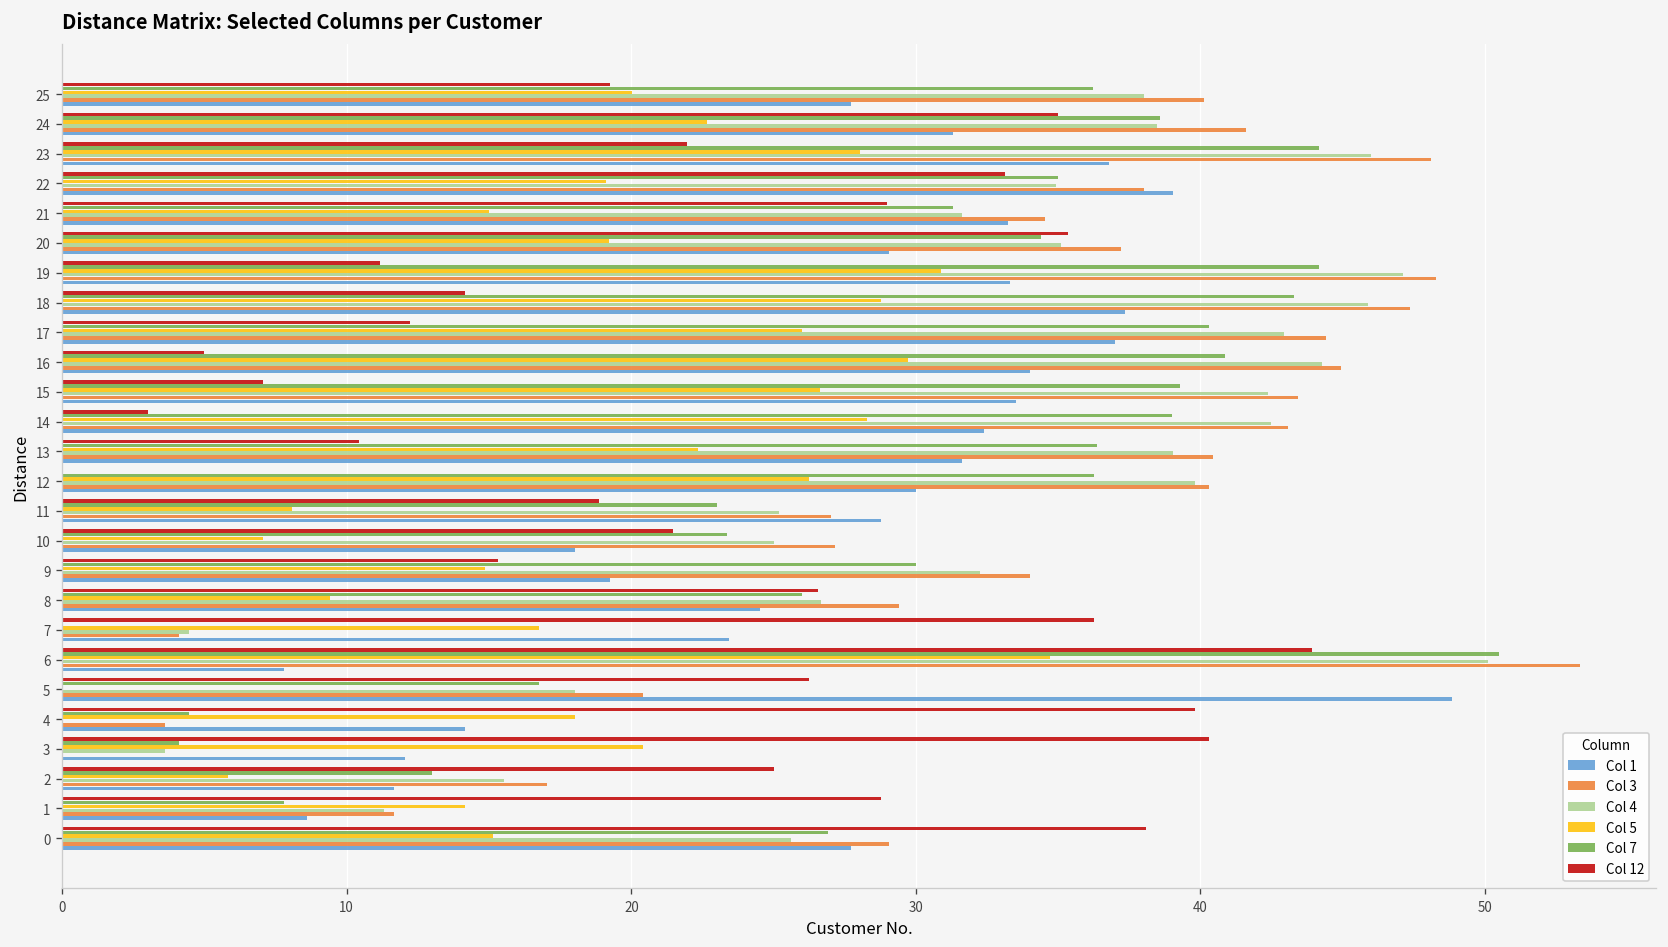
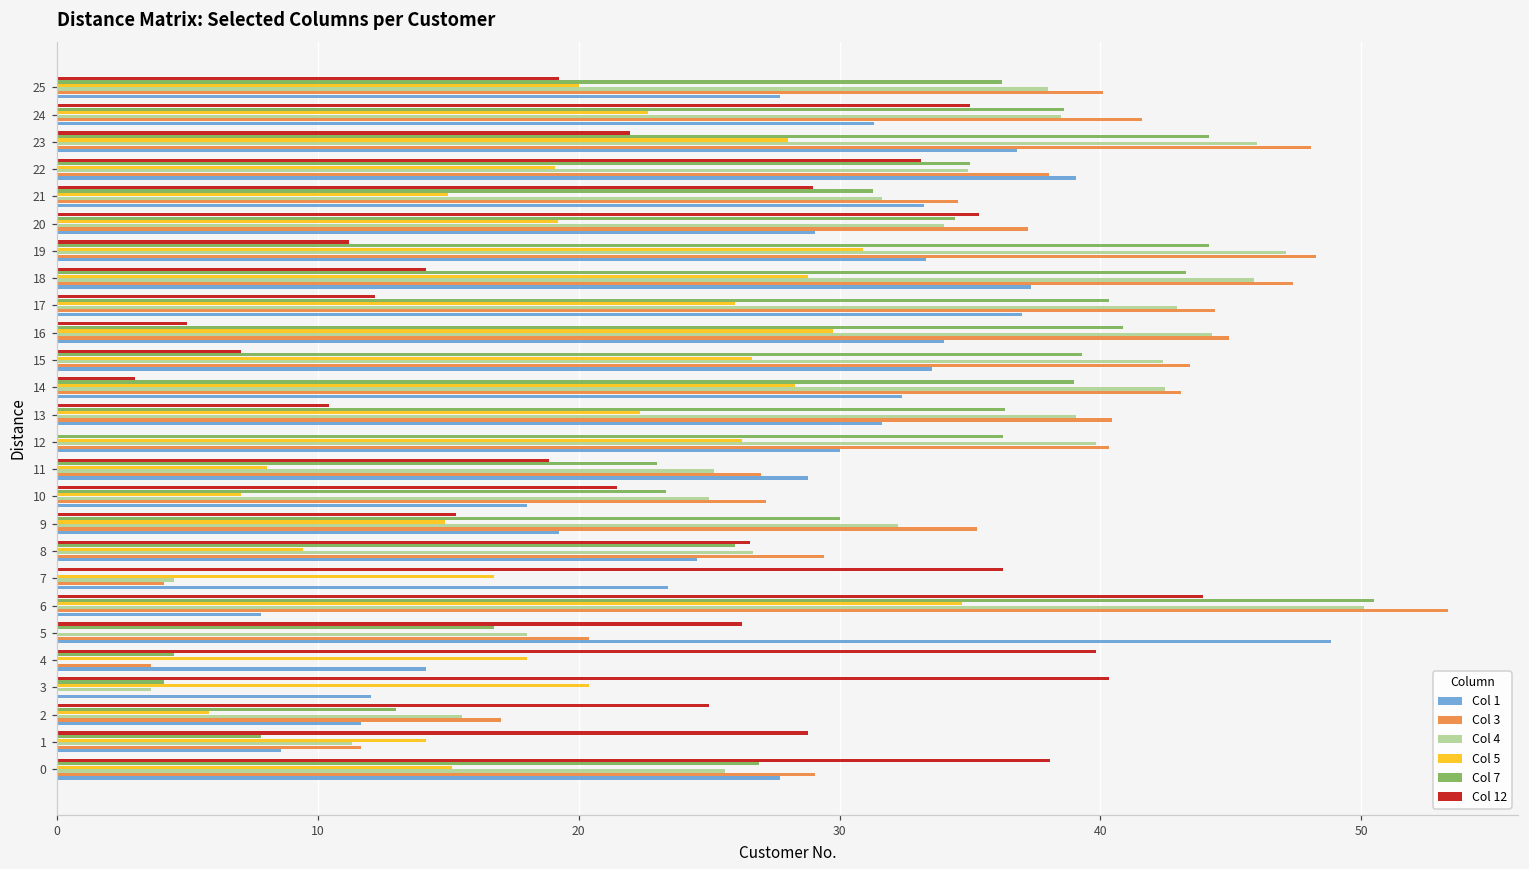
Col 4, 20: 35.1 -> 34.0
Col 3, 9: 34.0 -> 35.3
